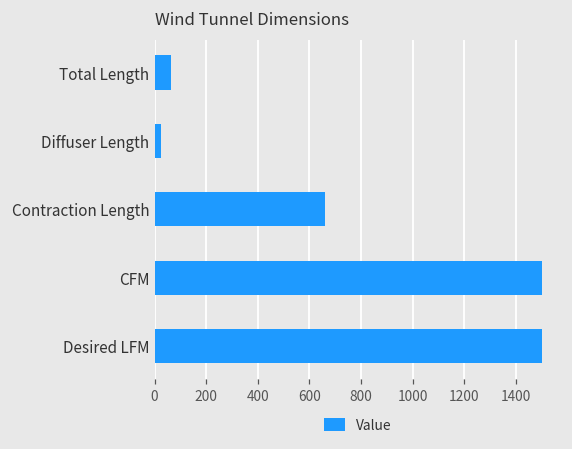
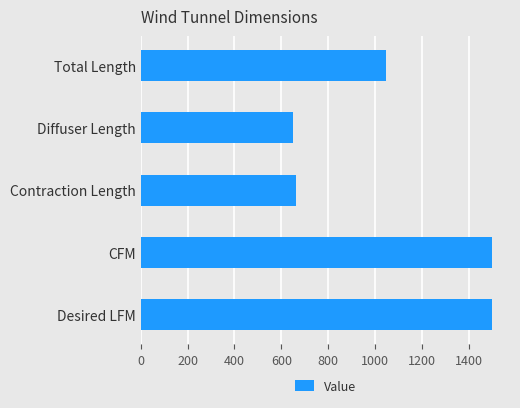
Total Length: 60 -> 1040
Diffuser Length: 30 -> 650
